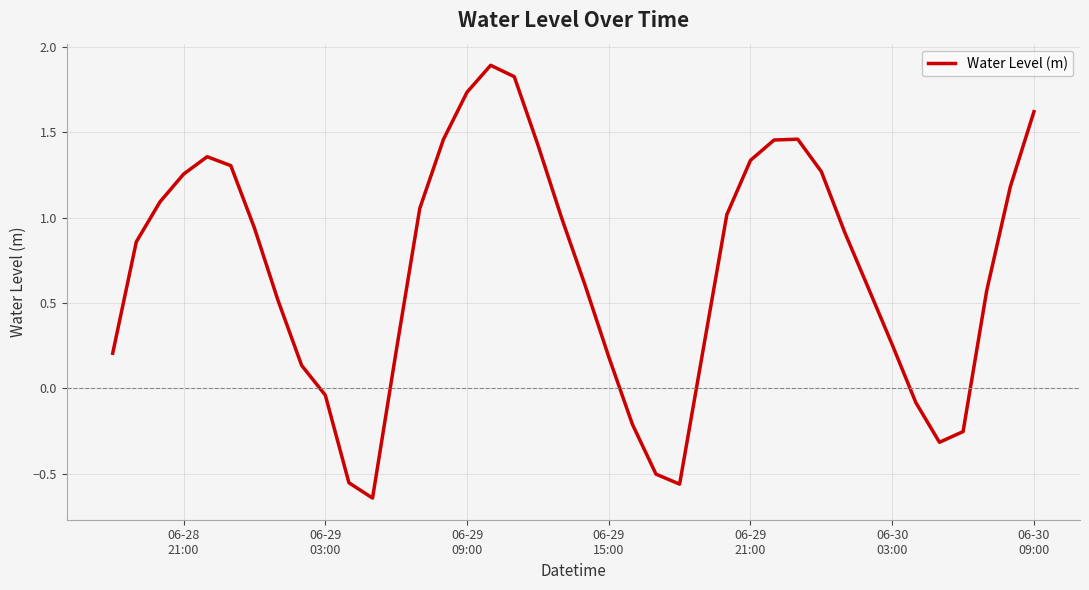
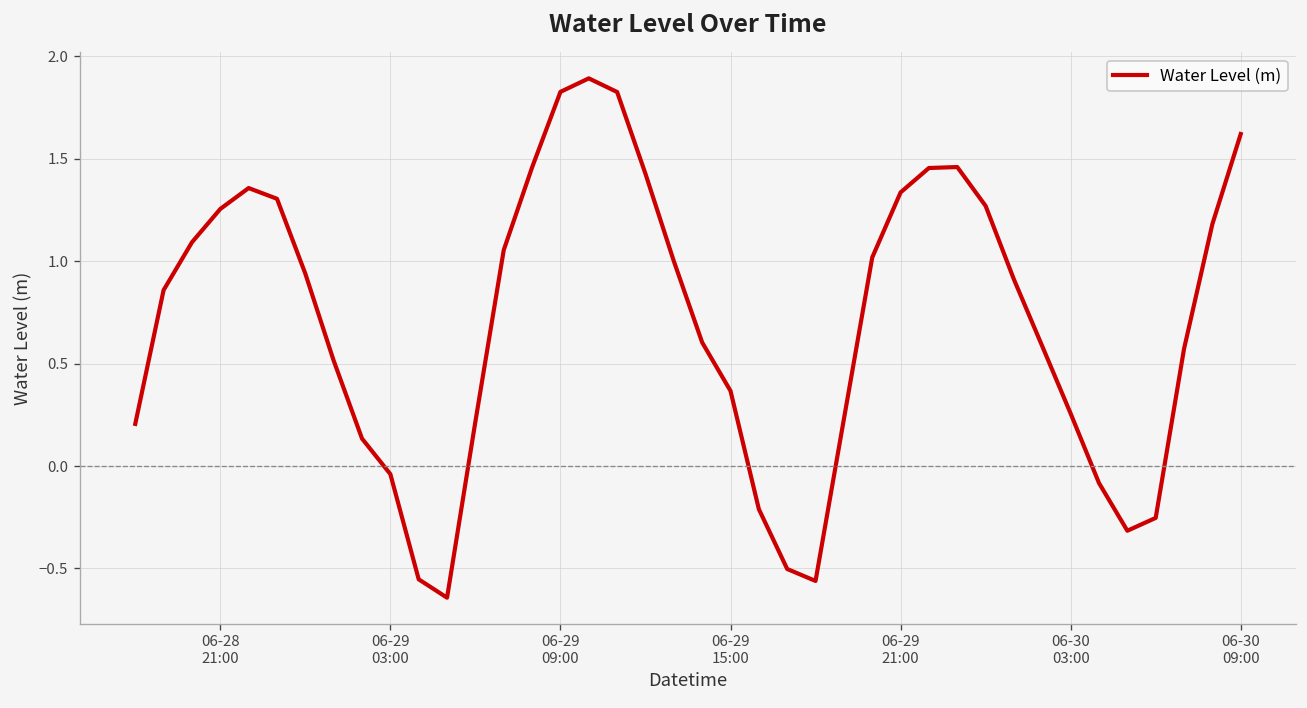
06-29 09:00: 1.73 -> 1.83
06-29 15:00: 0.18 -> 0.37
